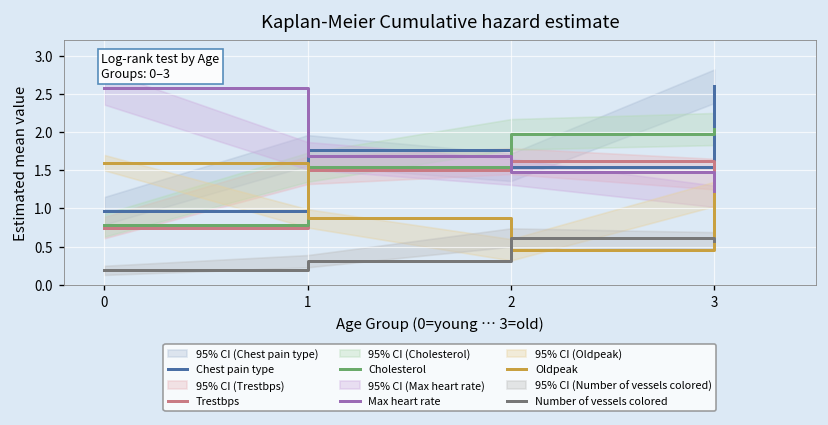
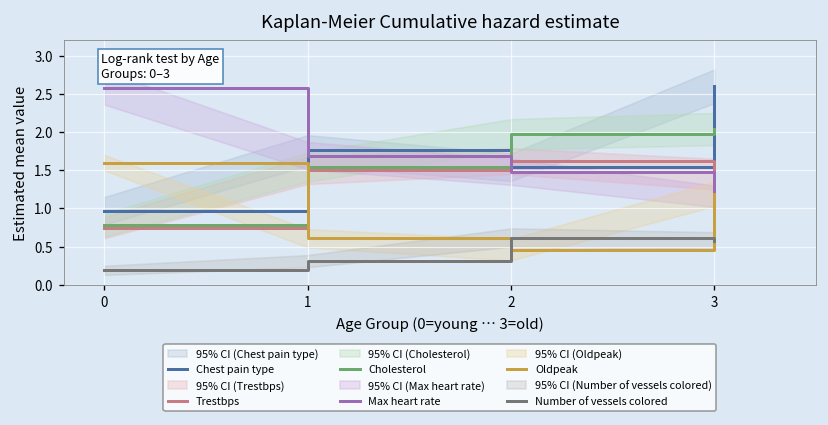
Oldpeak, 1: 0.9 -> 0.6
